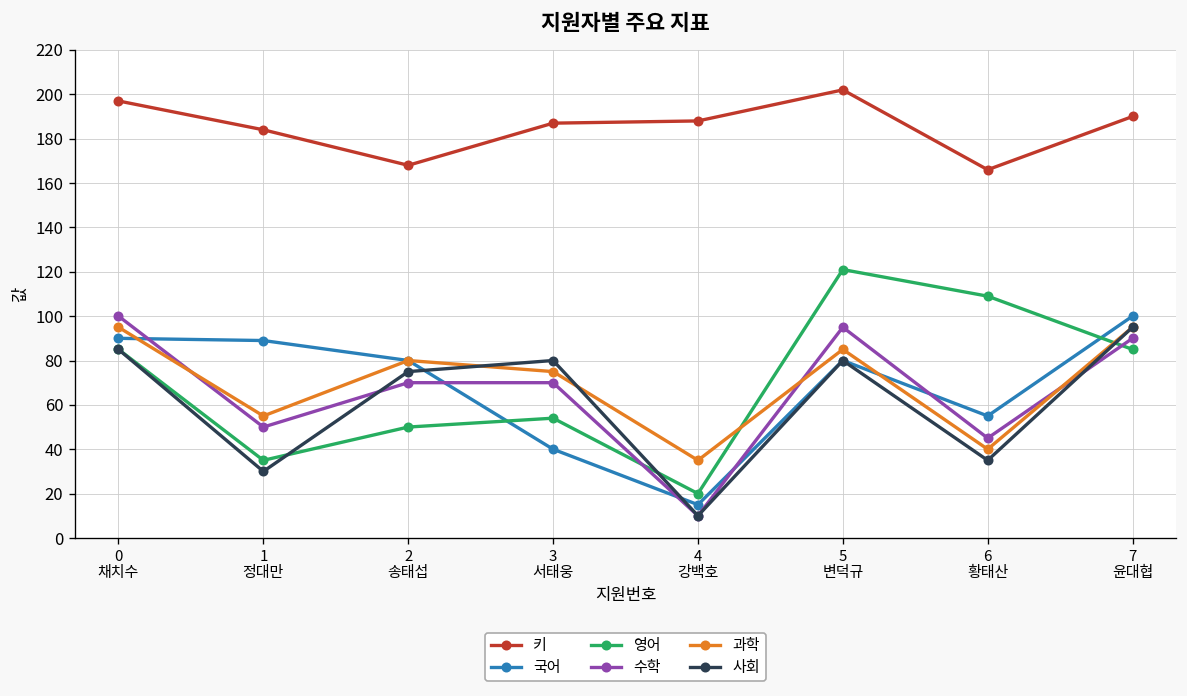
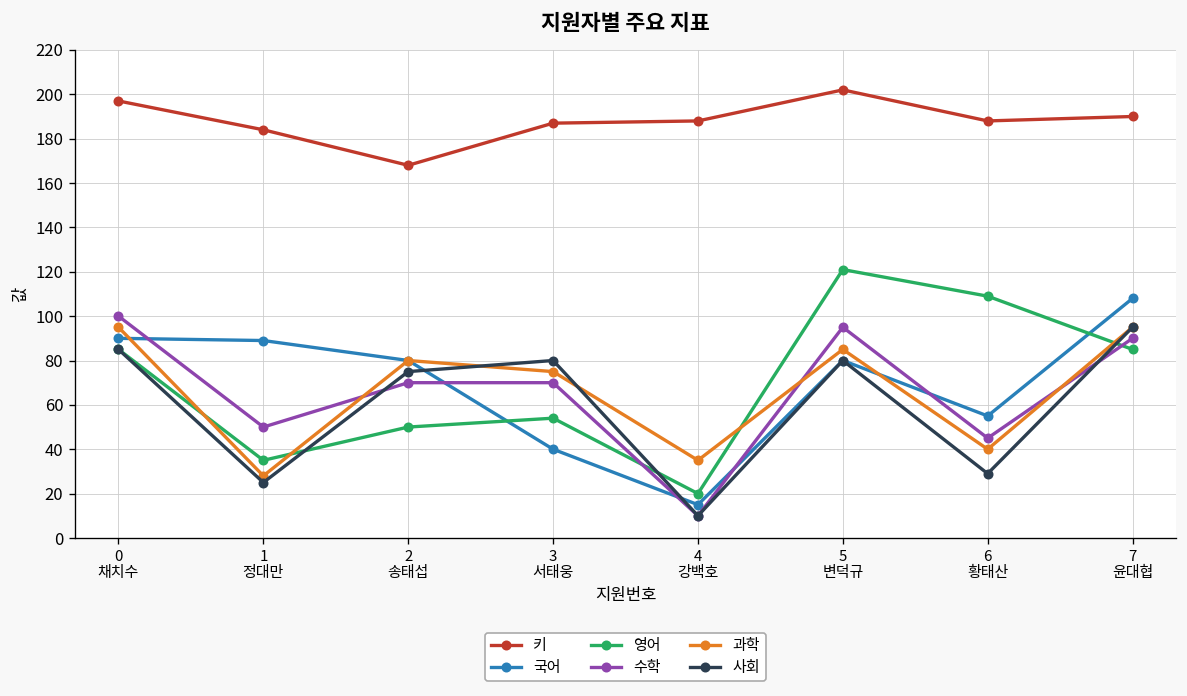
과학, 1 정대만: 55 -> 28
사회, 1 정대만: 30 -> 25
키, 6 황태산: 166 -> 188
사회, 6 황태산: 35 -> 29
국어, 7 윤대협: 100 -> 108
